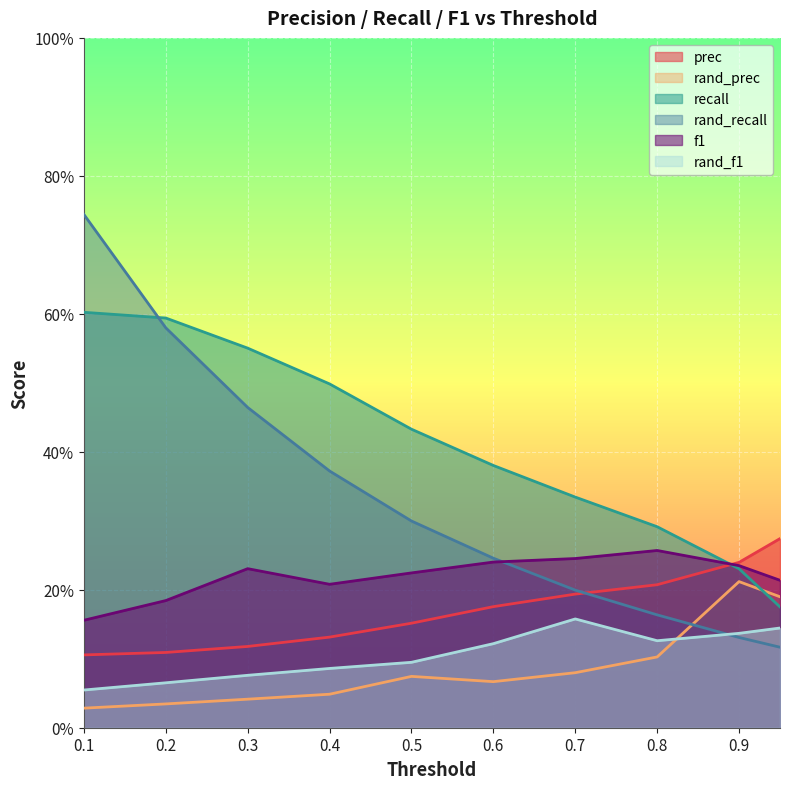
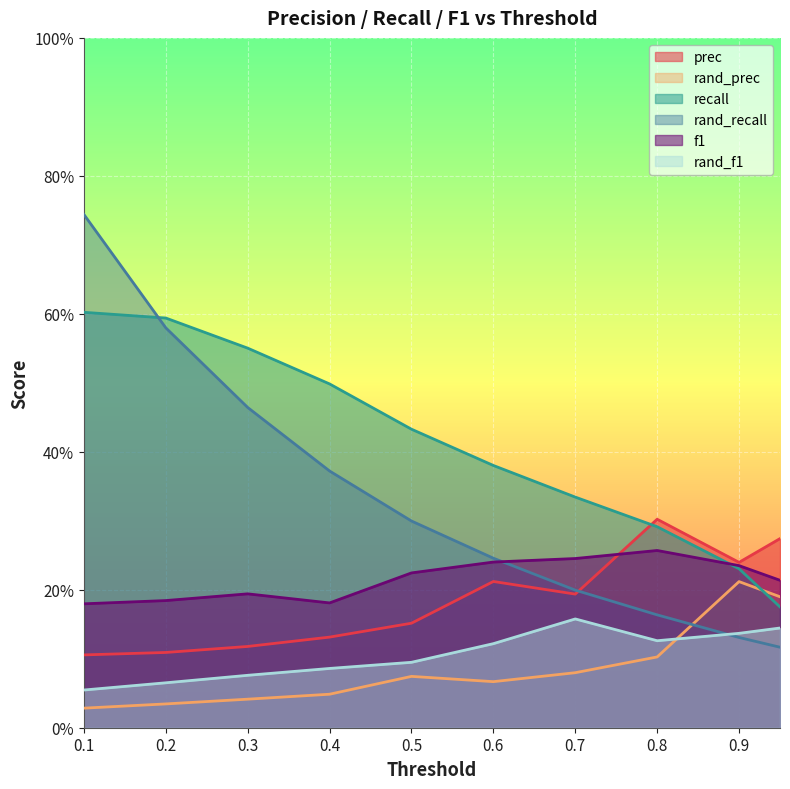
f1, 0.1: 16% -> 18%
f1, 0.3: 23% -> 19%
f1, 0.4: 21% -> 18%
prec, 0.6: 18% -> 21%
prec, 0.8: 21% -> 30%
